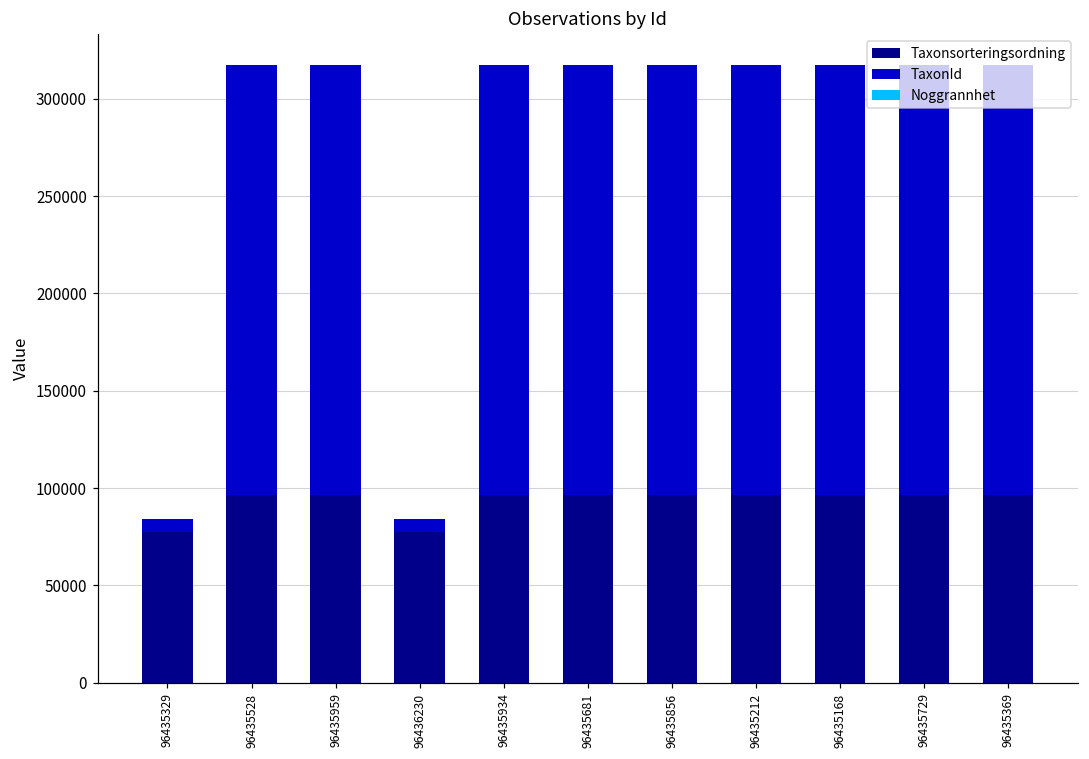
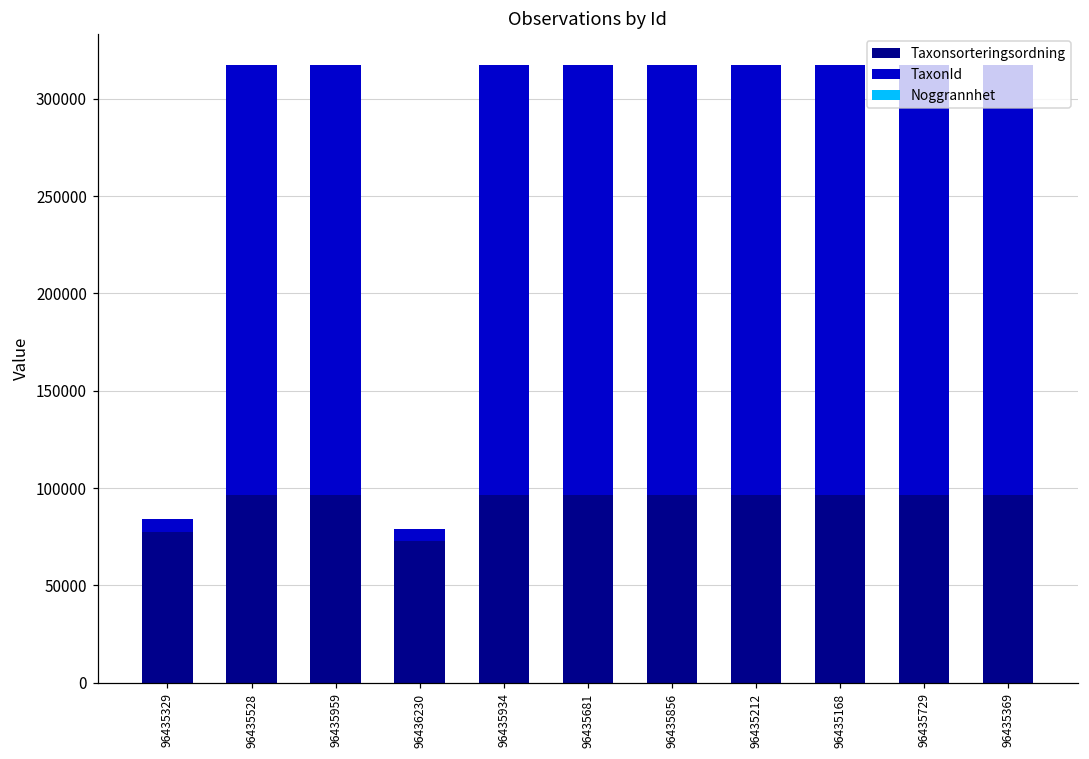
Taxonsorteringsordning, 96436230: 78000 -> 73000
